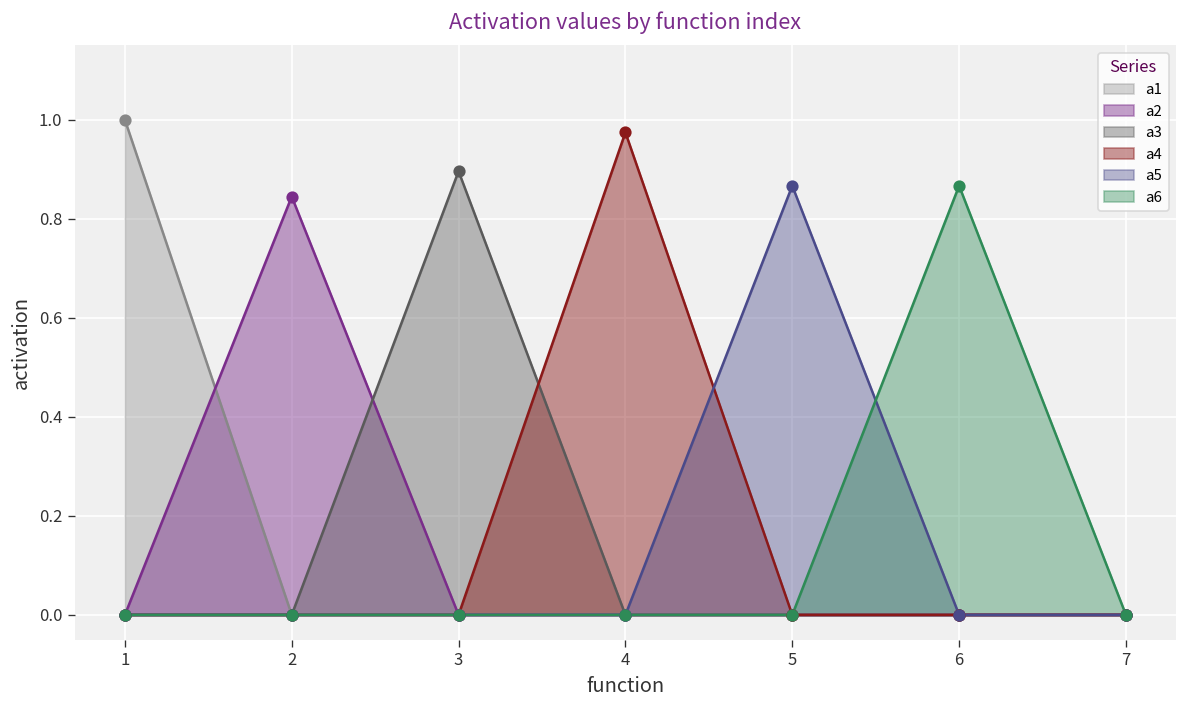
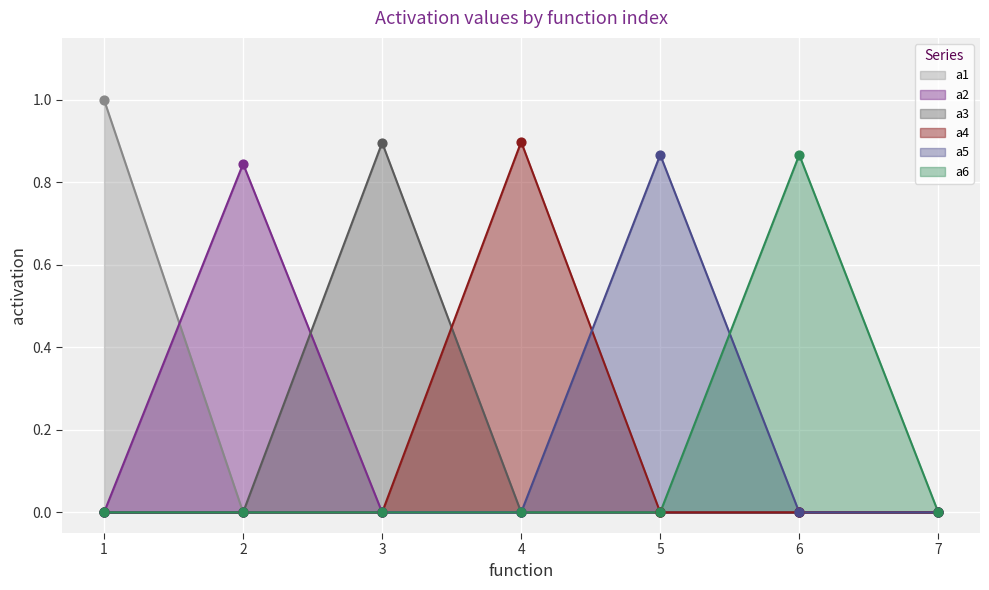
a4, 4: 0.97 -> 0.90
